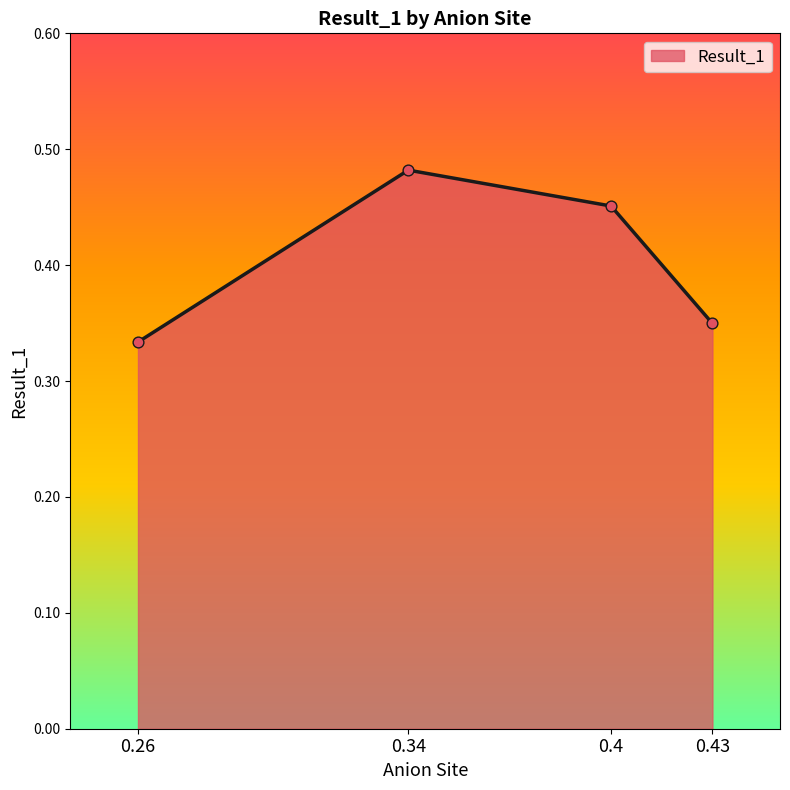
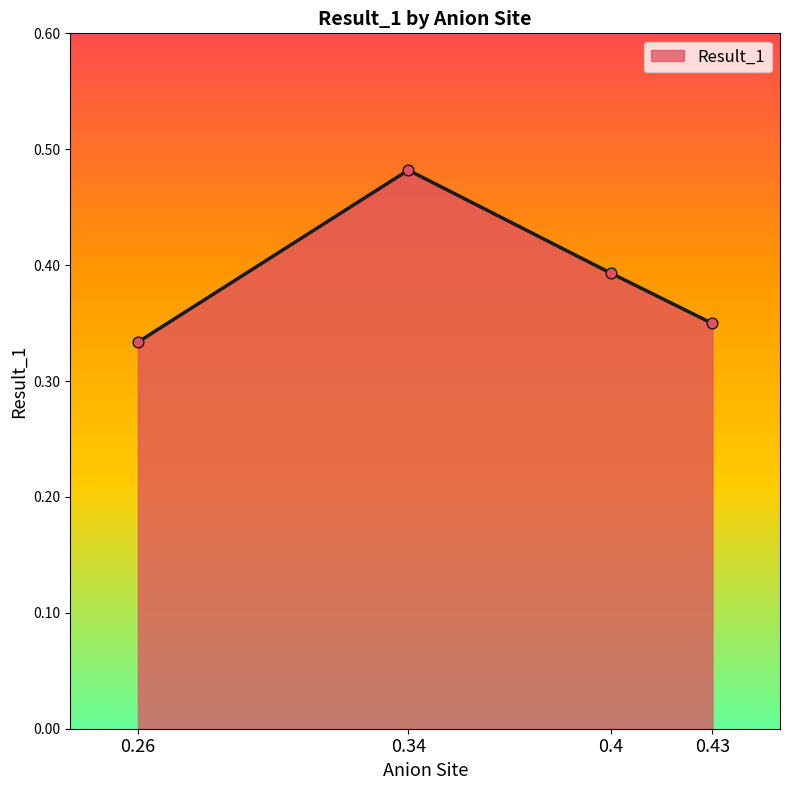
0.4: 0.451 -> 0.393
